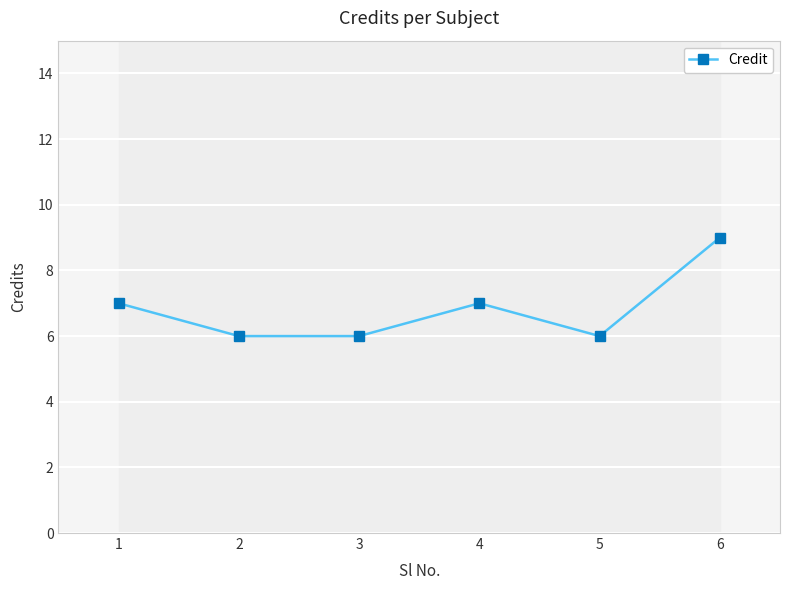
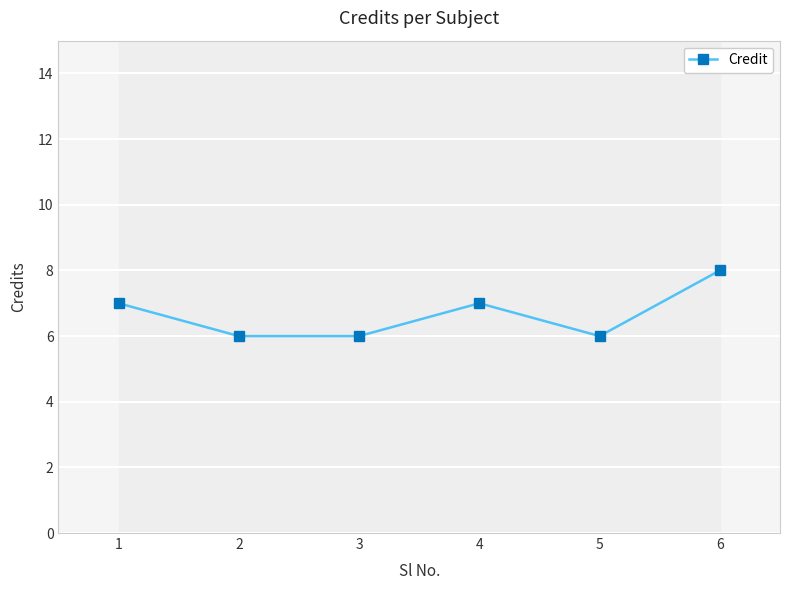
Credit, 6: 9 -> 8
